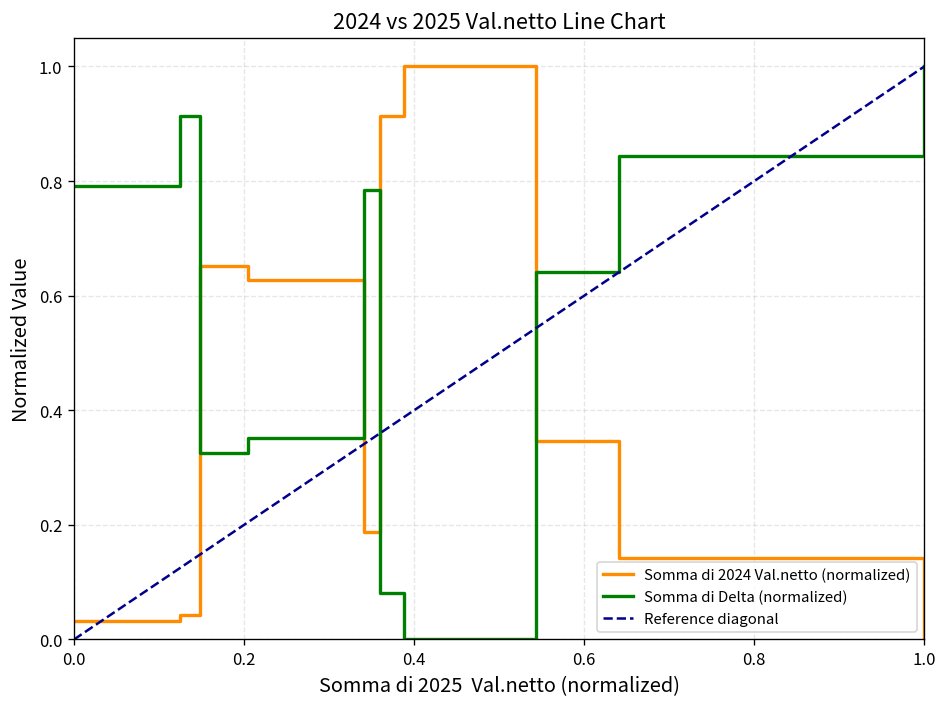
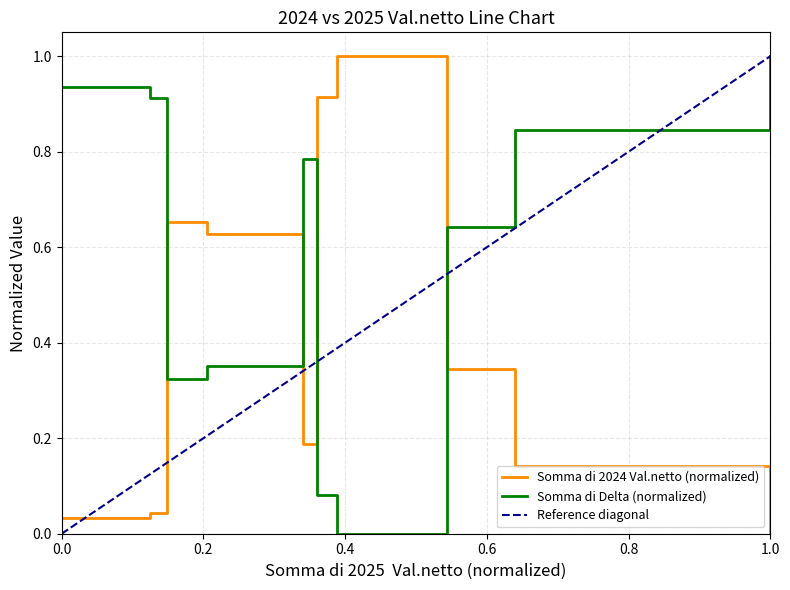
Somma di Delta (normalized), 0.0: 0.79 -> 0.94
